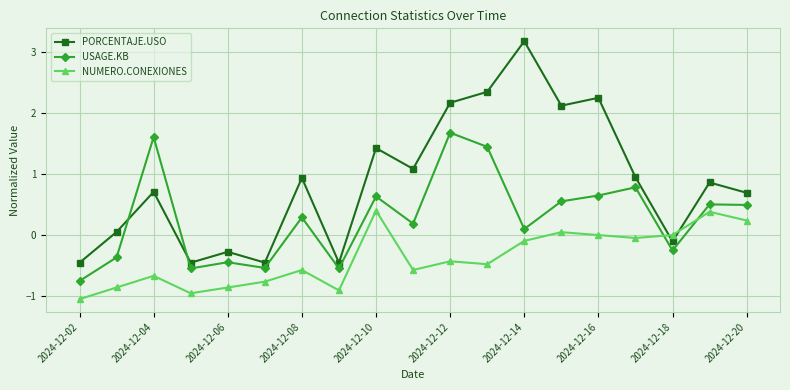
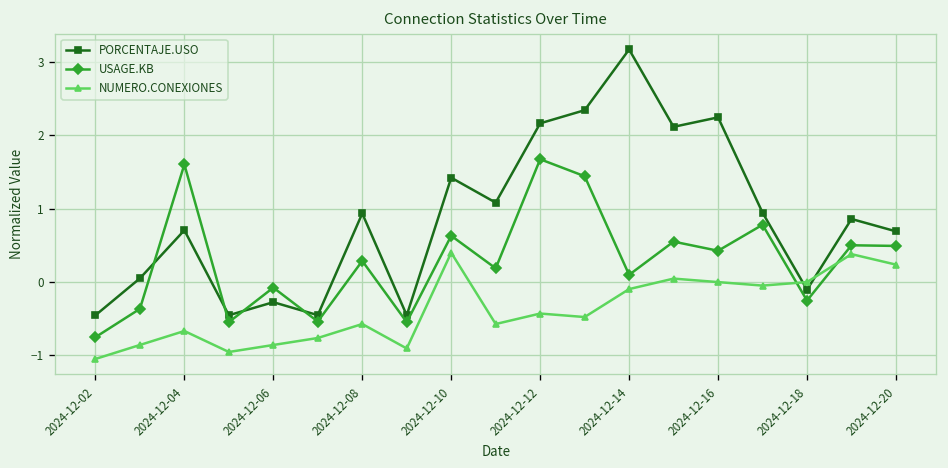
USAGE.KB, 2024-12-06: -0.4 -> -0.1
USAGE.KB, 2024-12-16: 0.6 -> 0.4
